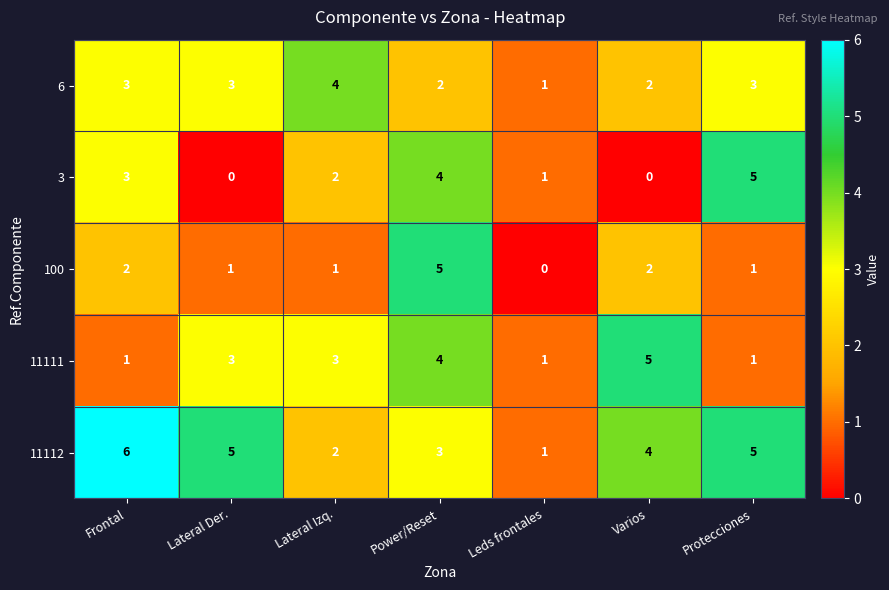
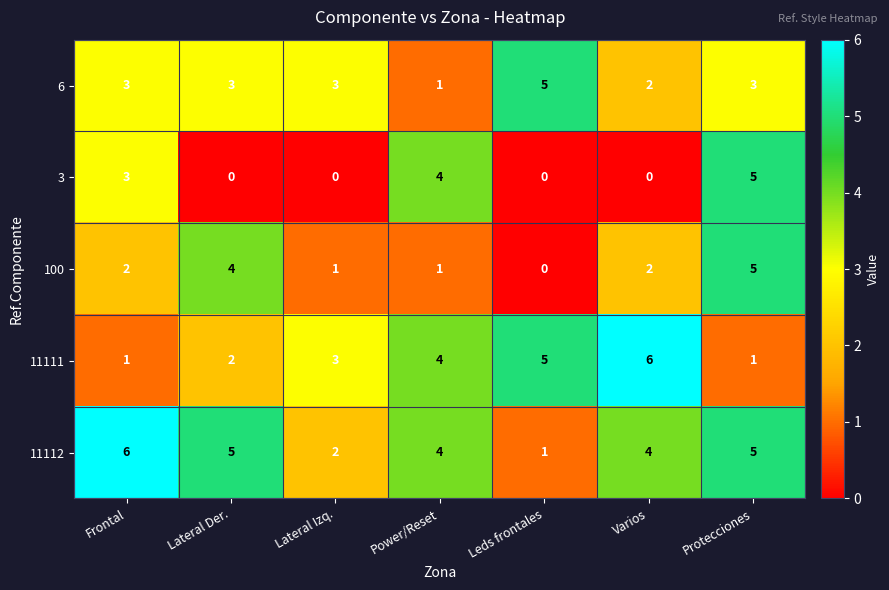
6, Lateral Izq.: 4 -> 3
6, Power/Reset: 2 -> 1
6, Leds frontales: 1 -> 5
3, Lateral Izq.: 2 -> 0
3, Leds frontales: 1 -> 0
100, Lateral Der.: 1 -> 4
100, Power/Reset: 5 -> 1
100, Protecciones: 1 -> 5
11111, Lateral Der.: 3 -> 2
11111, Leds frontales: 1 -> 5
11111, Varios: 5 -> 6
11112, Power/Reset: 3 -> 4
